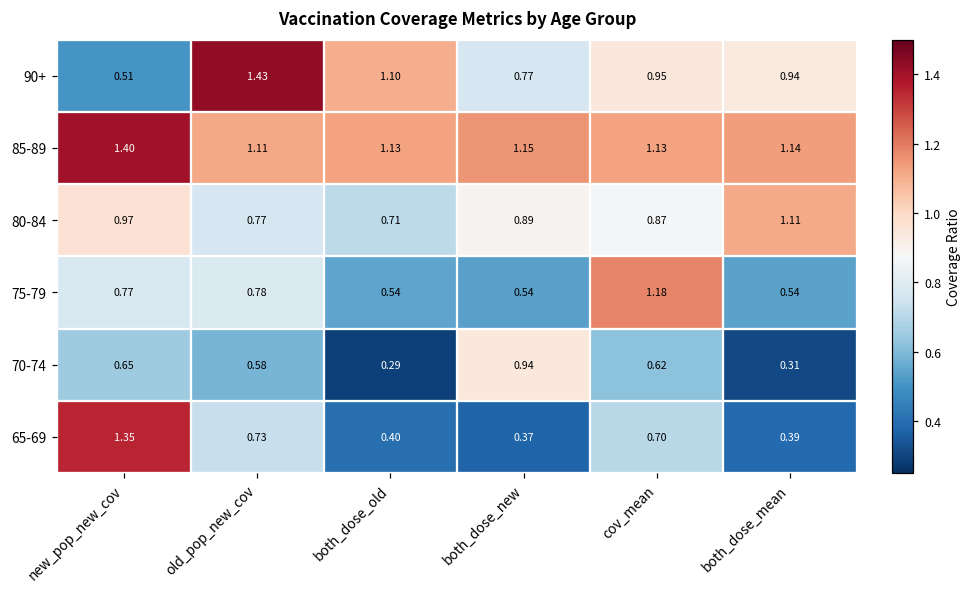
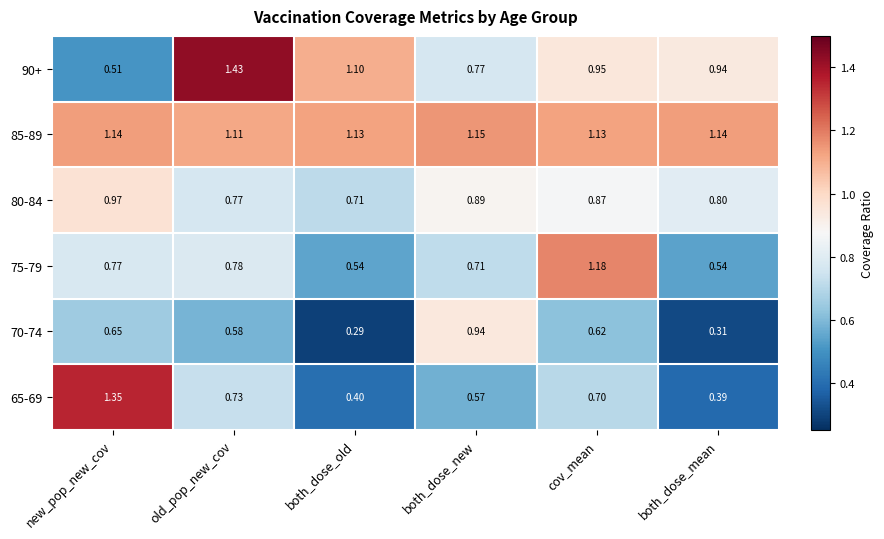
85-89, new_pop_new_cov: 1.40 -> 1.14
80-84, both_dose_mean: 1.11 -> 0.80
75-79, both_dose_new: 0.54 -> 0.71
65-69, both_dose_new: 0.37 -> 0.57
